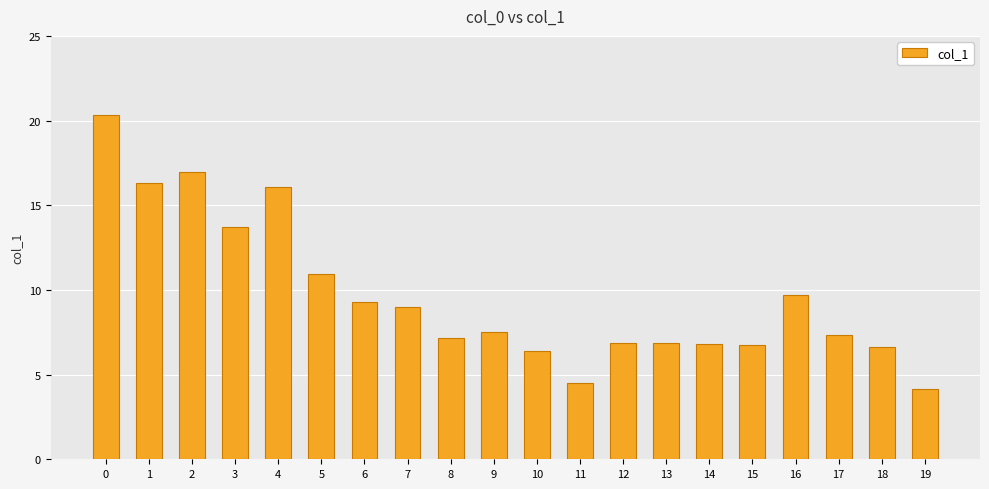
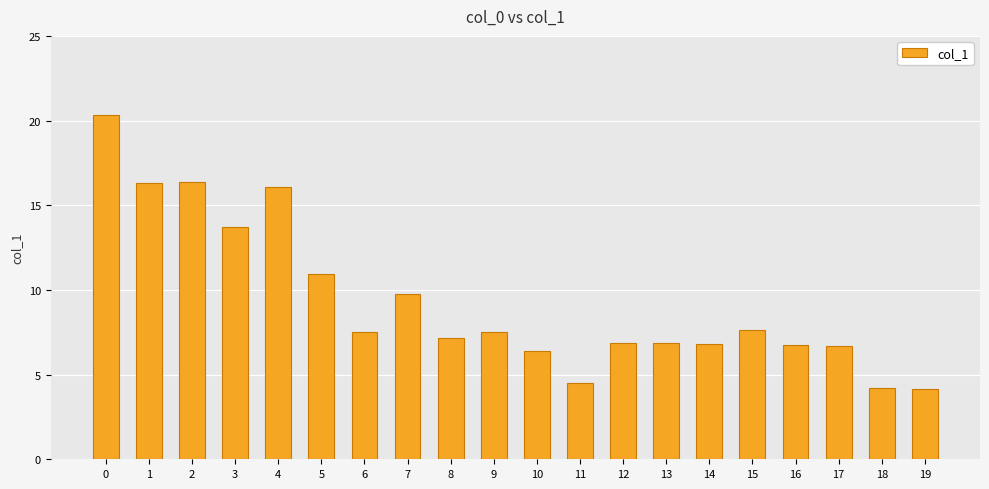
2: 17.0 -> 16.4
6: 9.3 -> 7.5
7: 9.0 -> 9.8
15: 6.8 -> 7.6
16: 9.7 -> 6.7
17: 7.3 -> 6.7
18: 6.6 -> 4.2
